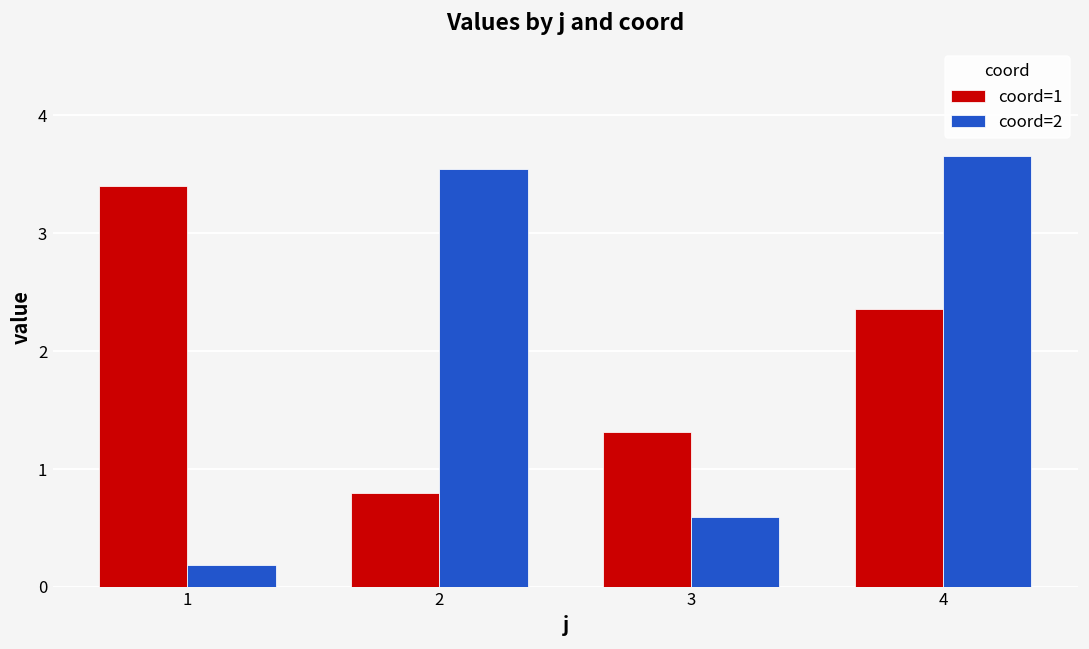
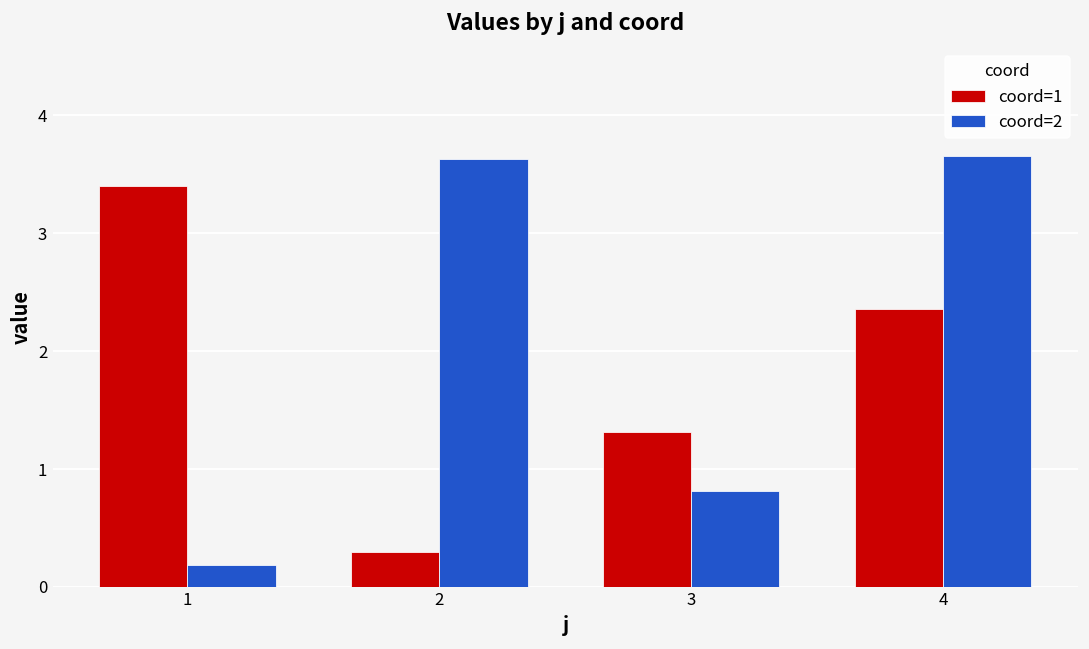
coord=1, 2: 0.80 -> 0.30
coord=2, 2: 3.55 -> 3.63
coord=2, 3: 0.59 -> 0.81
